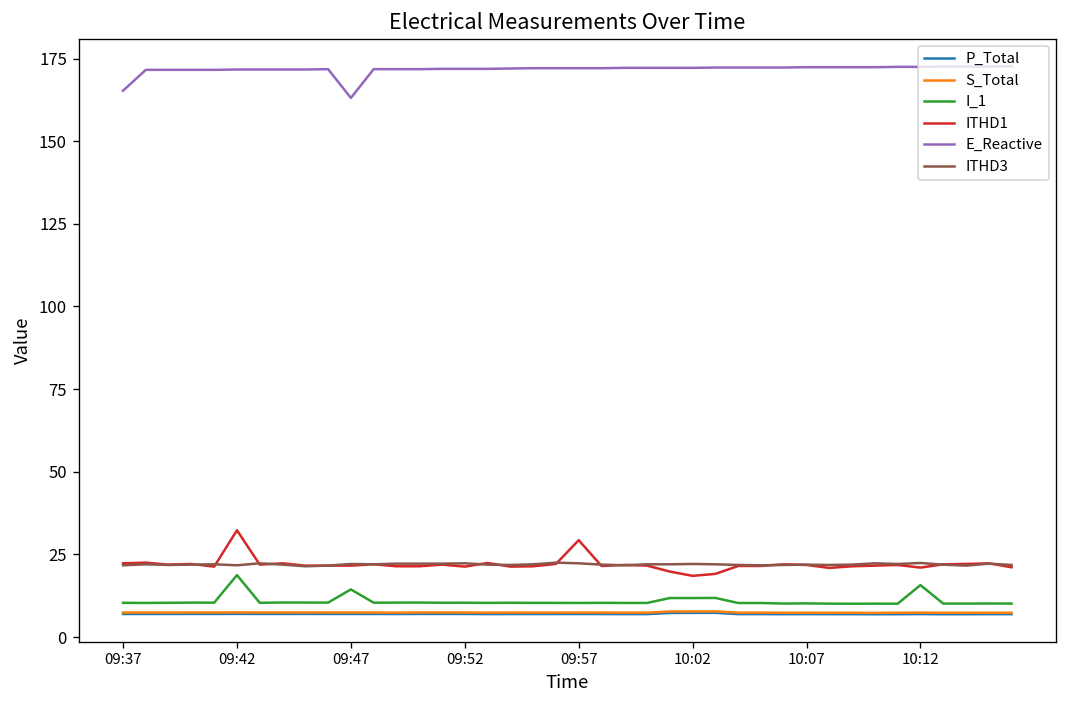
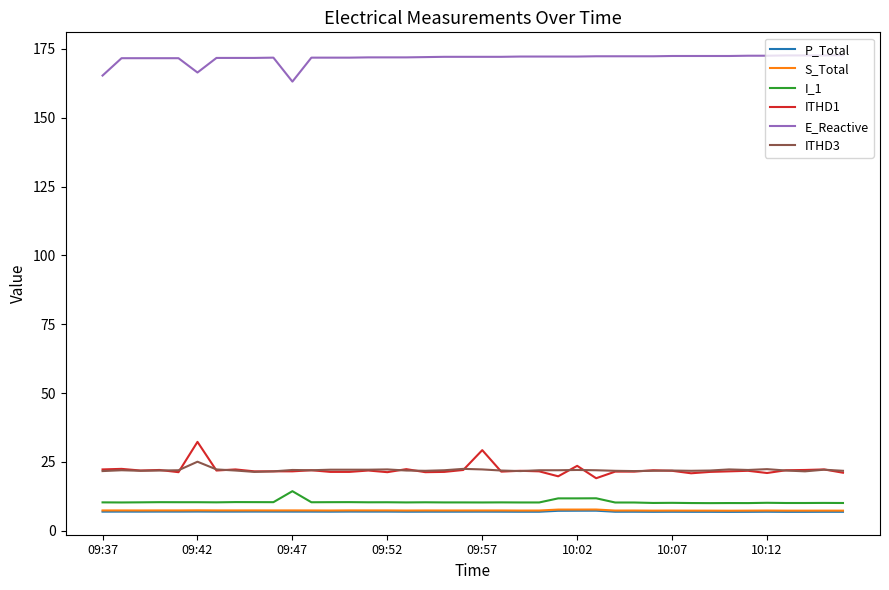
I_1, 09:42: 19 -> 10
E_Reactive, 09:42: 172 -> 166
ITHD3, 09:42: 22 -> 25
ITHD1, 10:02: 19 -> 24
I_1, 10:12: 16 -> 10
